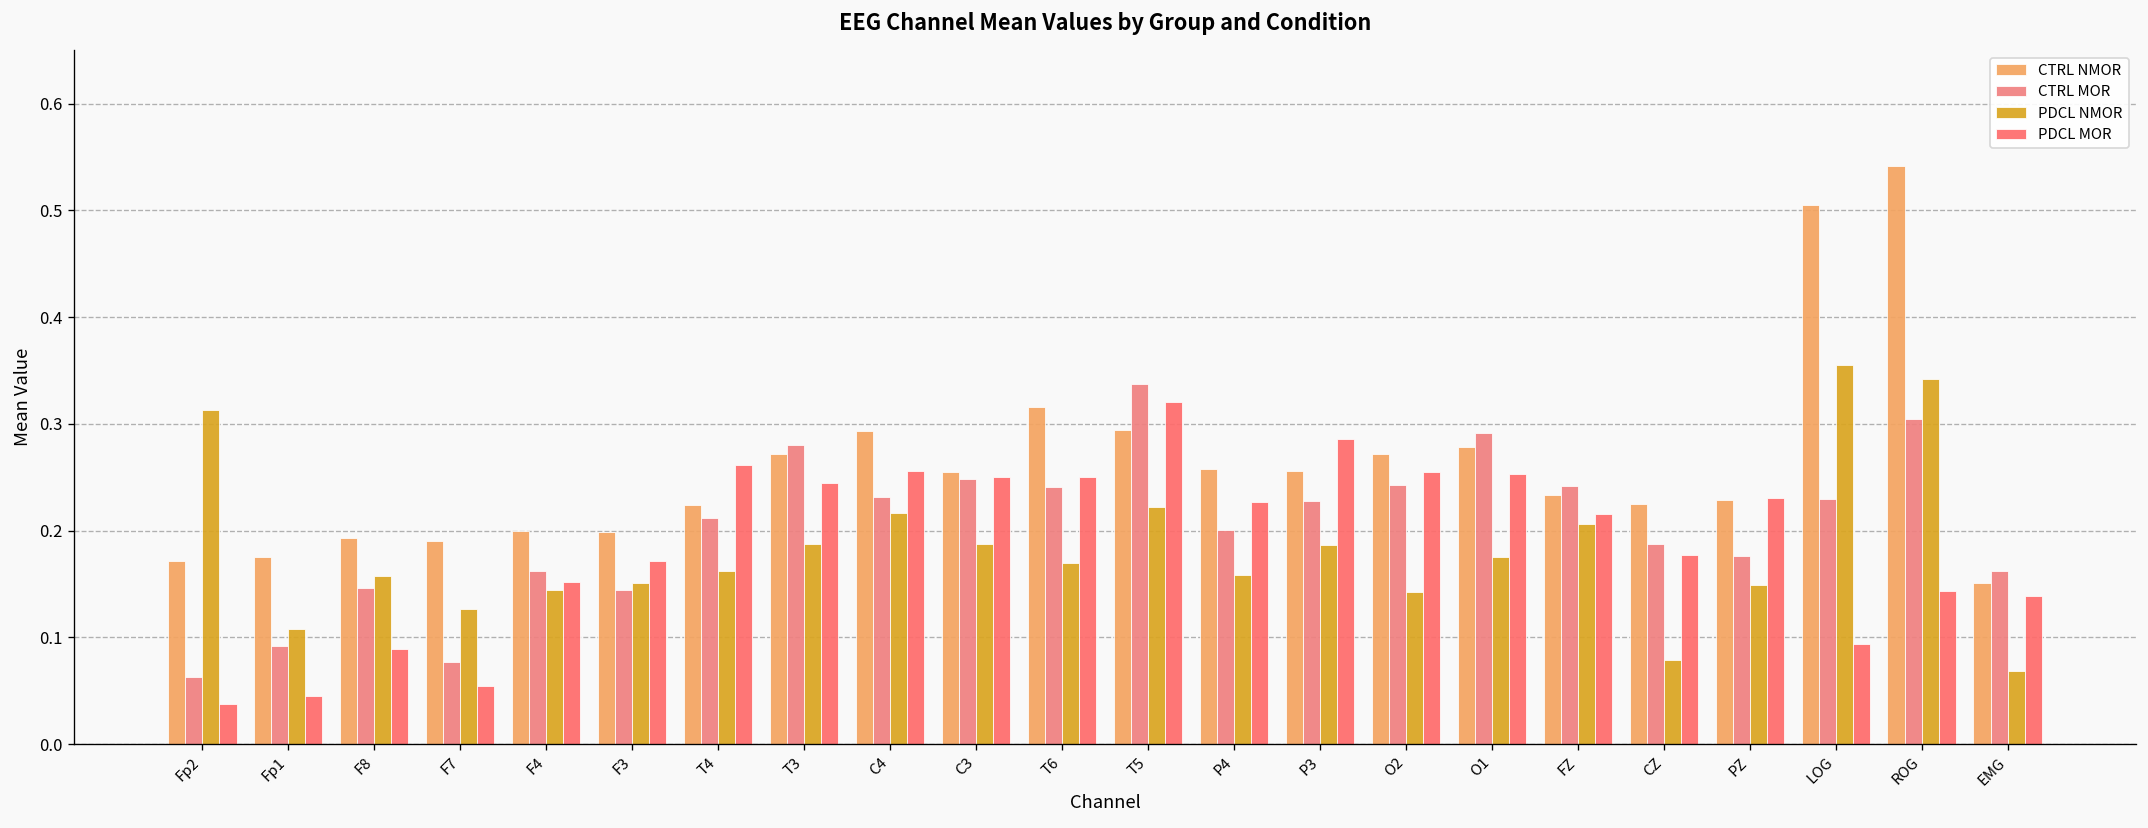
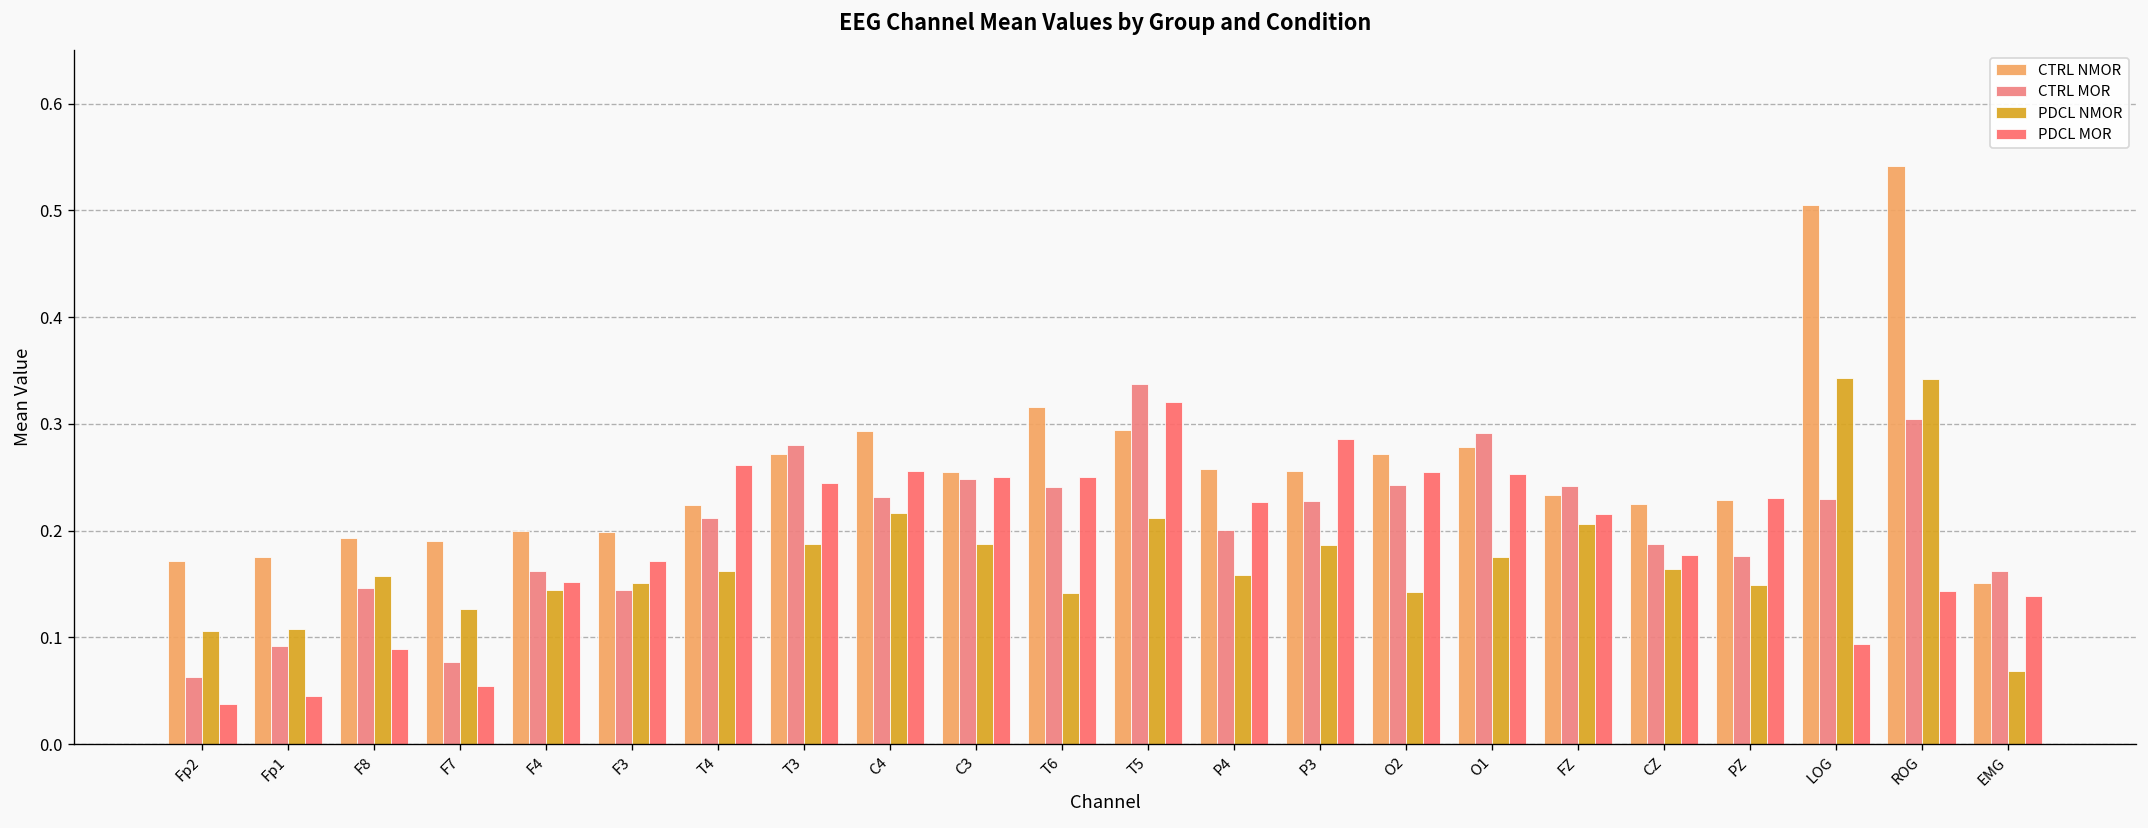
PDCL NMOR, Fp2: 0.31 -> 0.11
PDCL NMOR, T6: 0.17 -> 0.14
PDCL NMOR, T5: 0.22 -> 0.21
PDCL NMOR, CZ: 0.08 -> 0.16
PDCL NMOR, LOG: 0.36 -> 0.34
